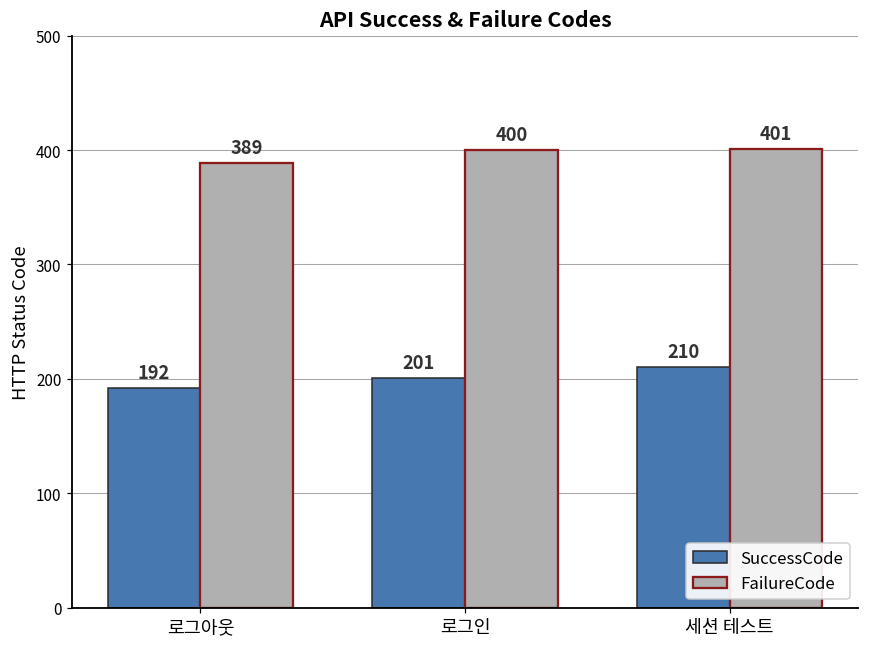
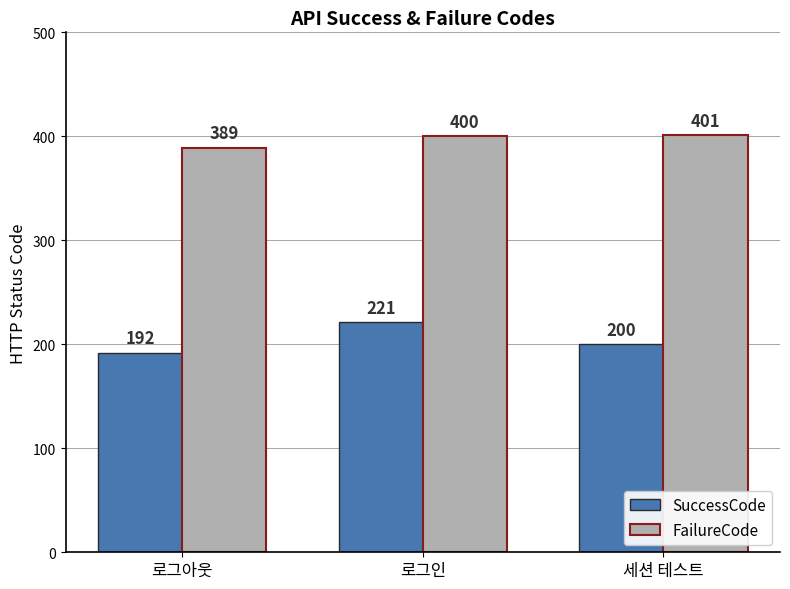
SuccessCode, 로그인: 201 -> 221
SuccessCode, 세션 테스트: 210 -> 200
